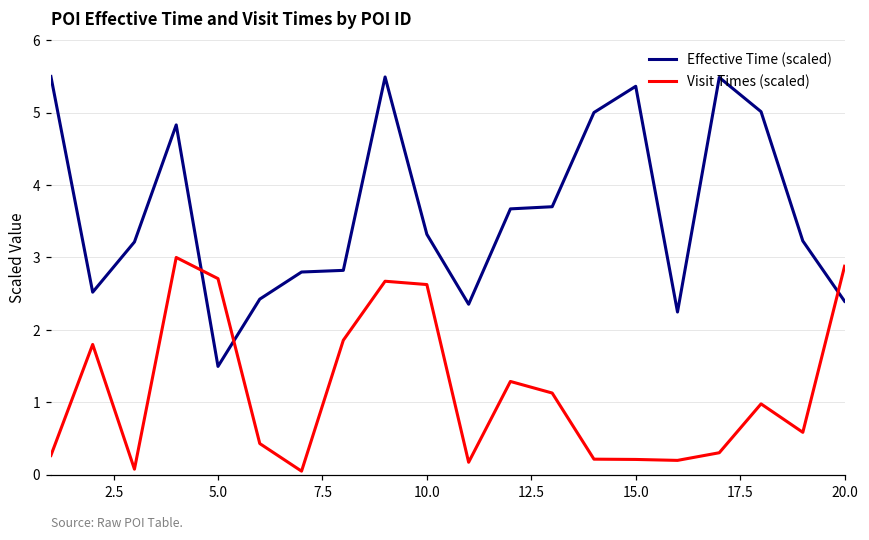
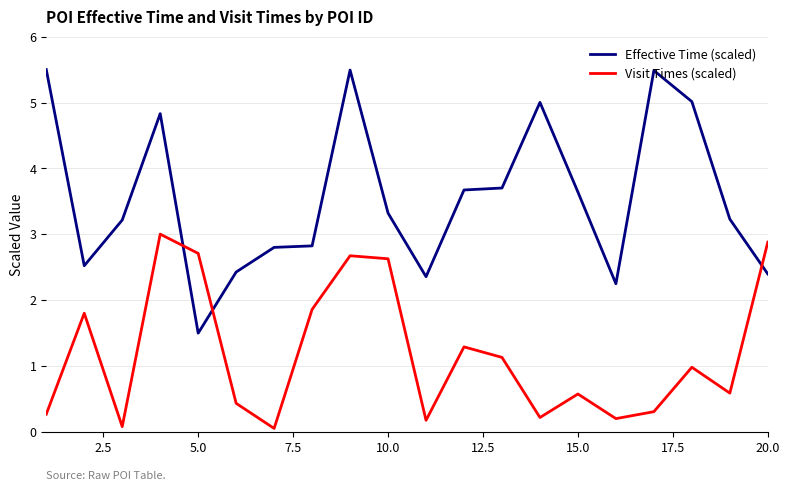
Effective Time (scaled), 15.0: 5.4 -> 3.6
Visit Times (scaled), 15.0: 0.2 -> 0.6
